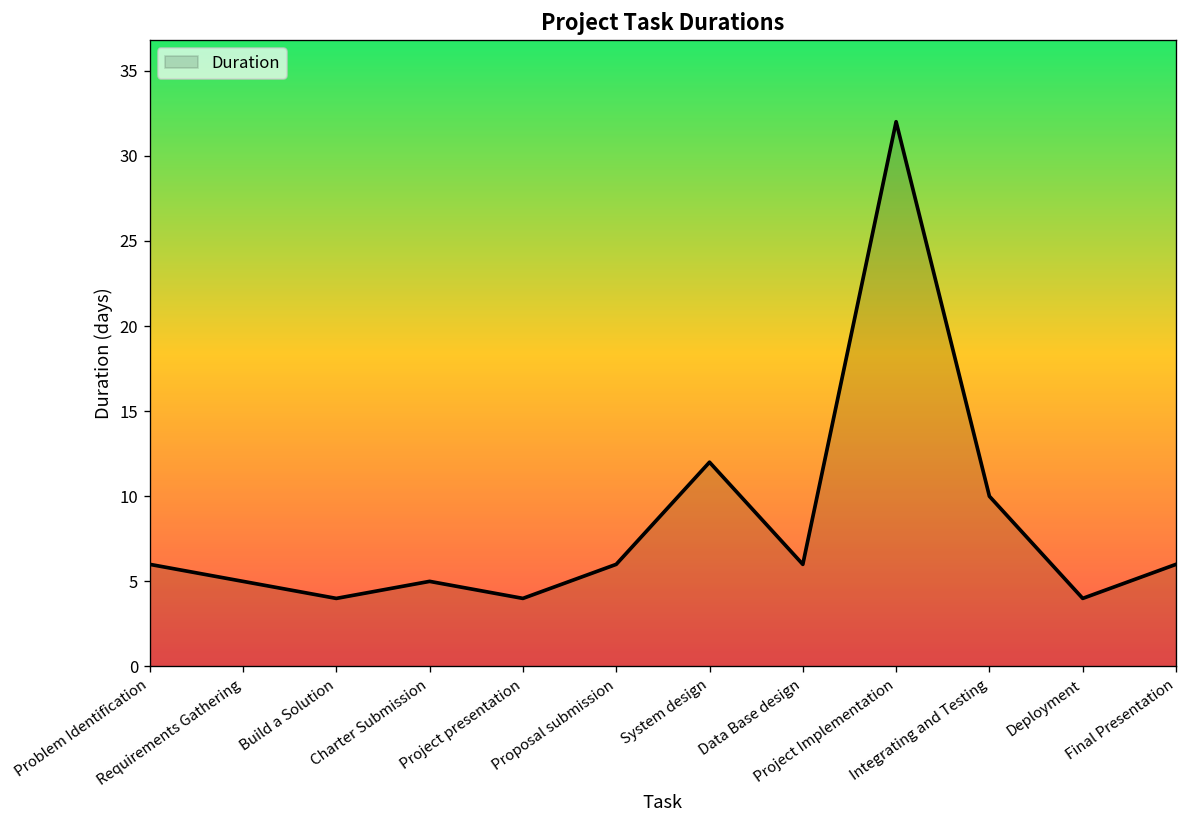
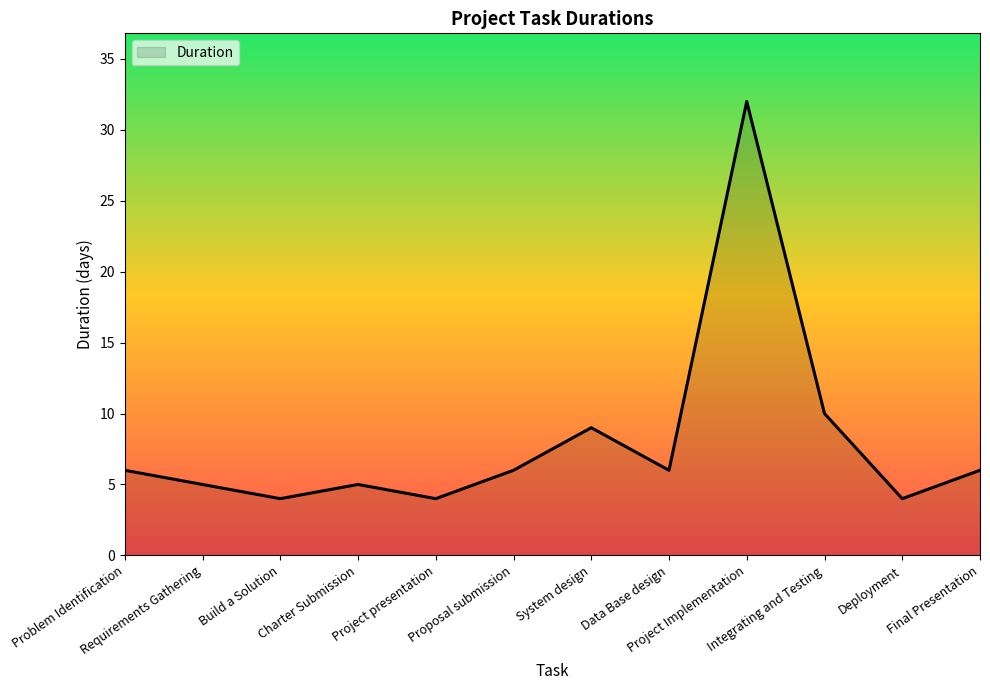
System design: 12 -> 9
